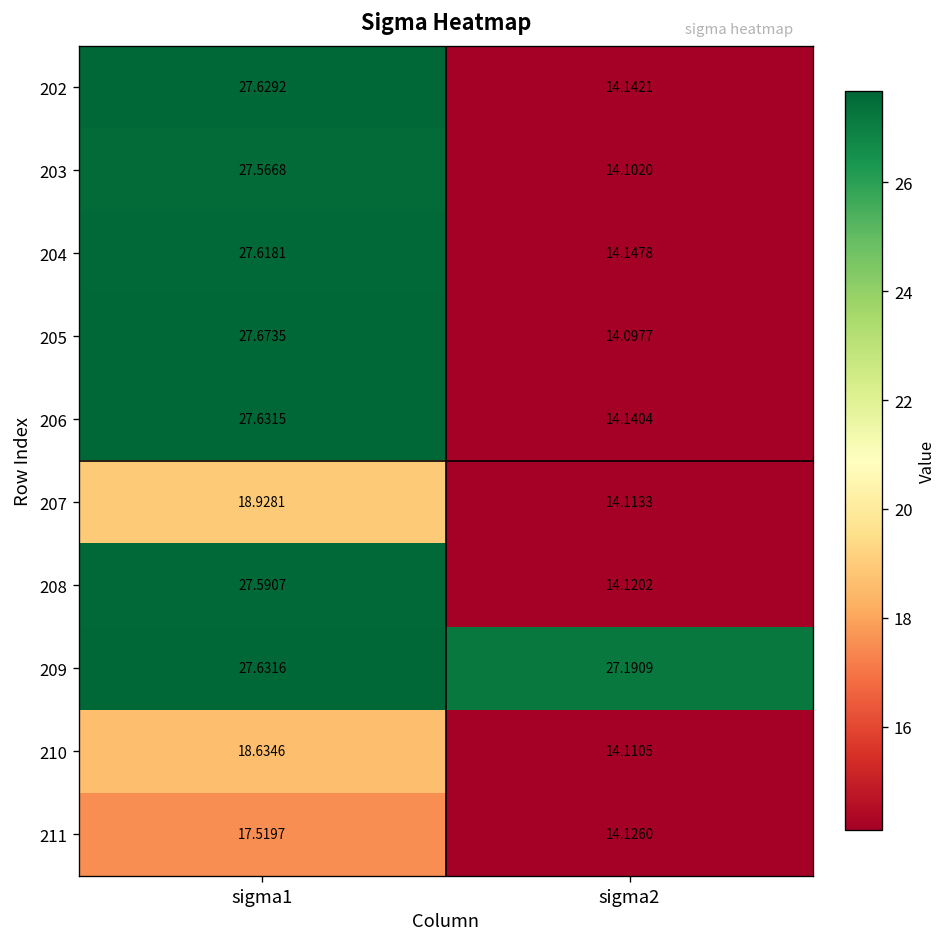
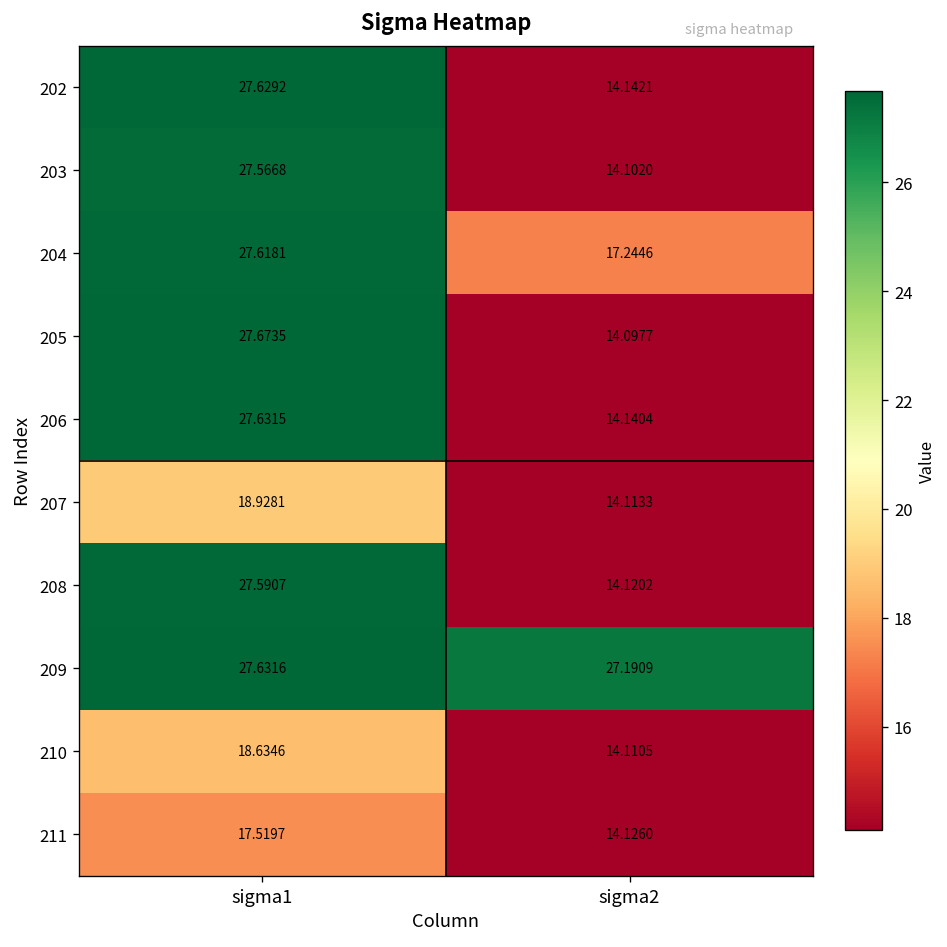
204, sigma2: 14.1478 -> 17.2446
